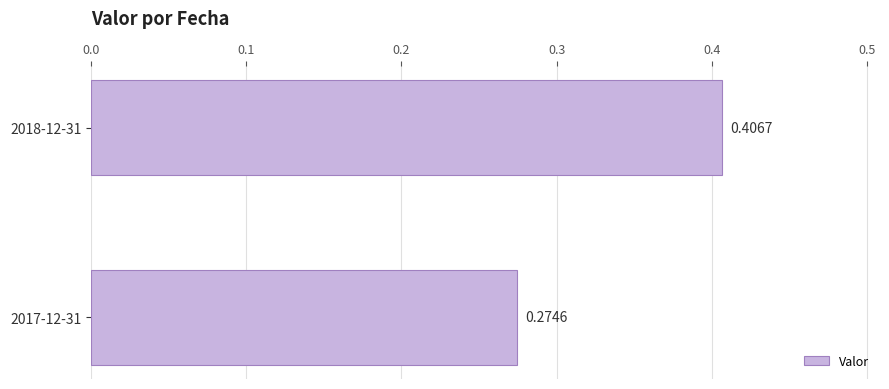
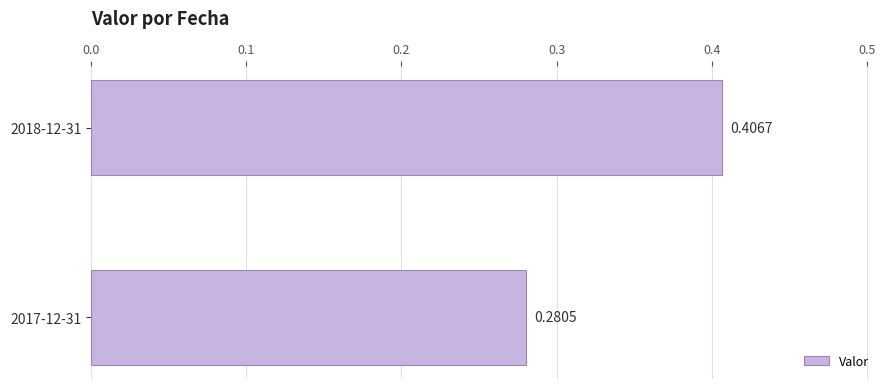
2017-12-31: 0.2746 -> 0.2805
